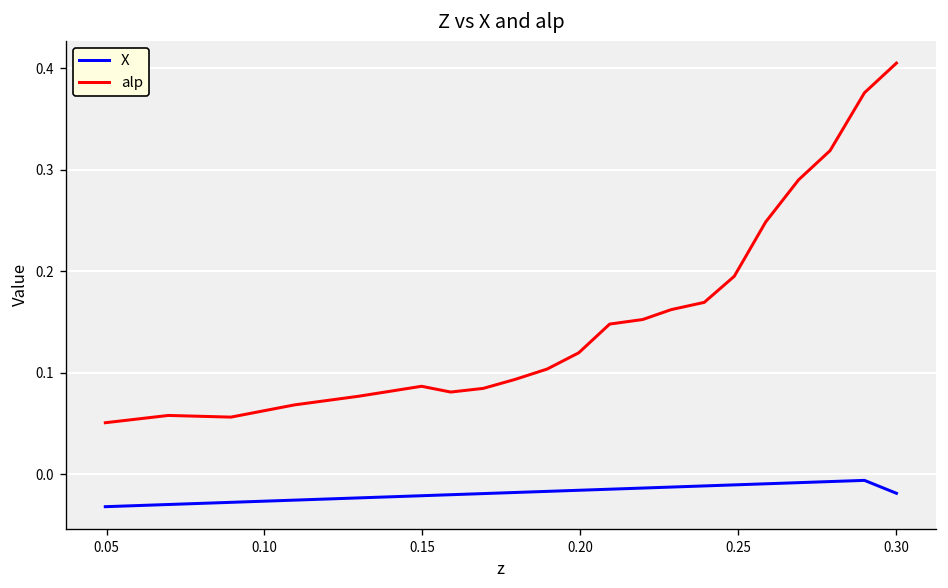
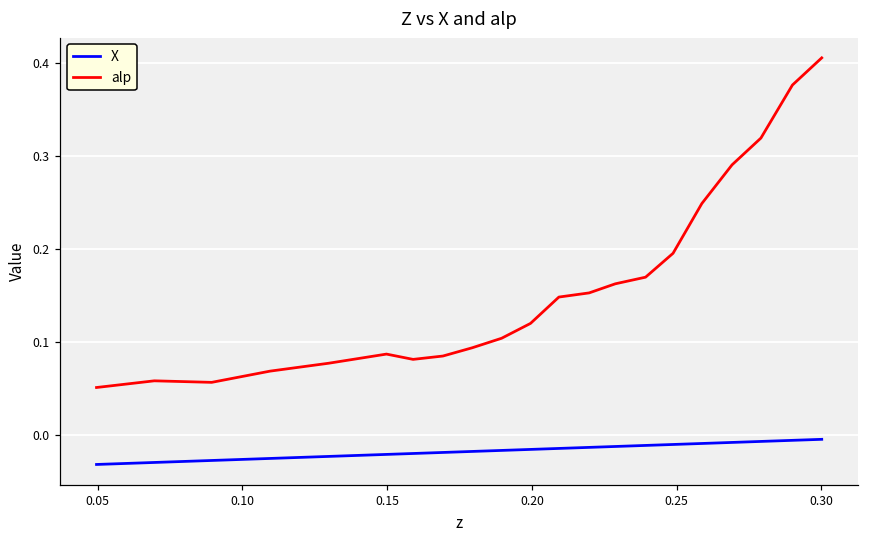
X, 0.30: -0.02 -> -0.01
